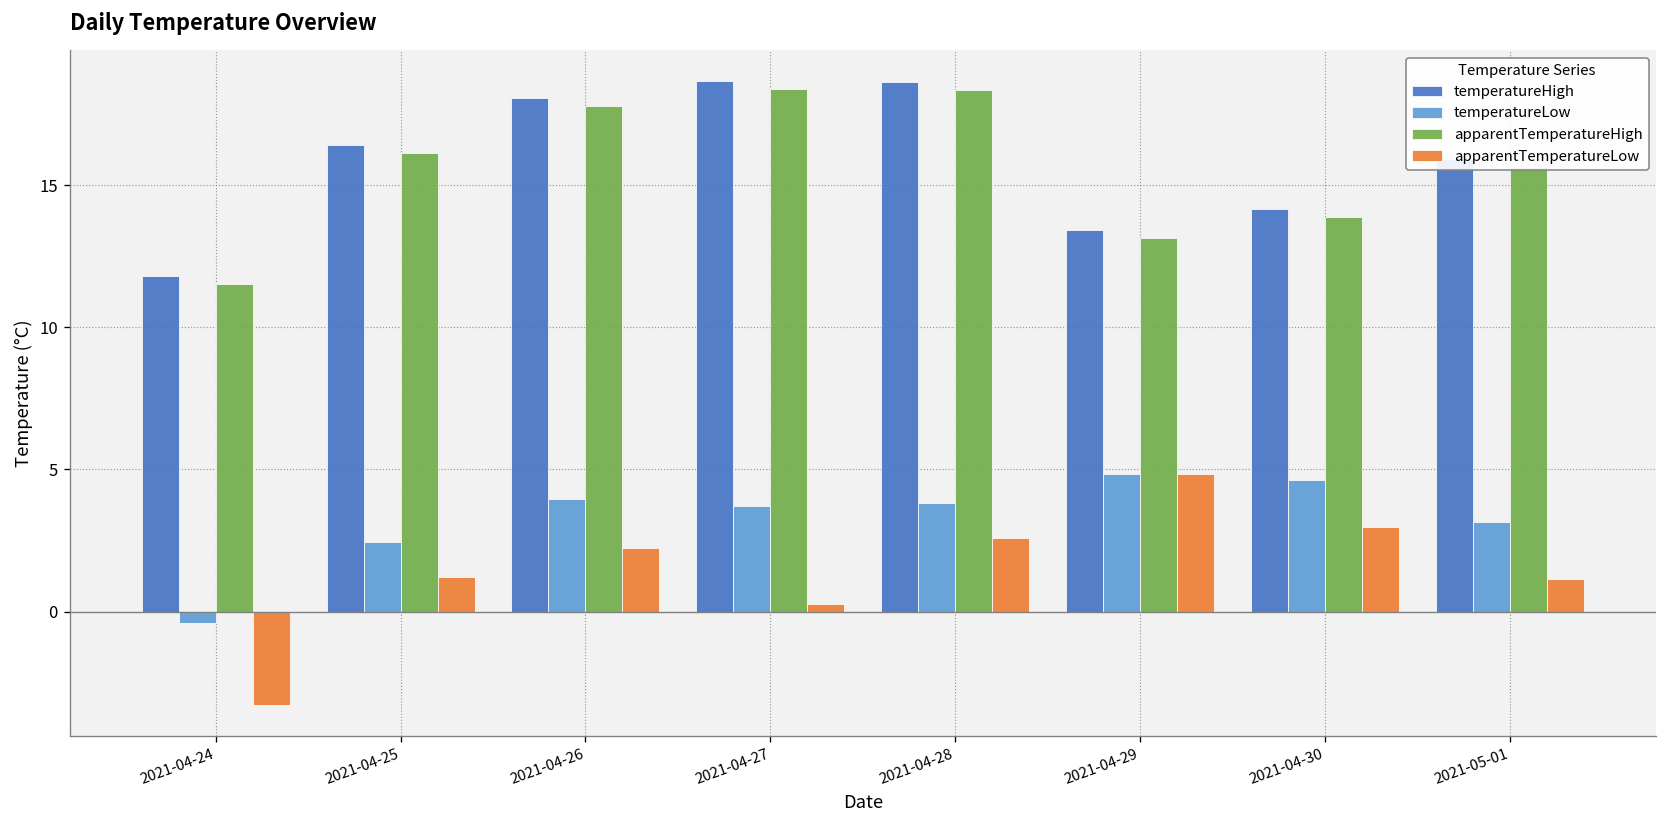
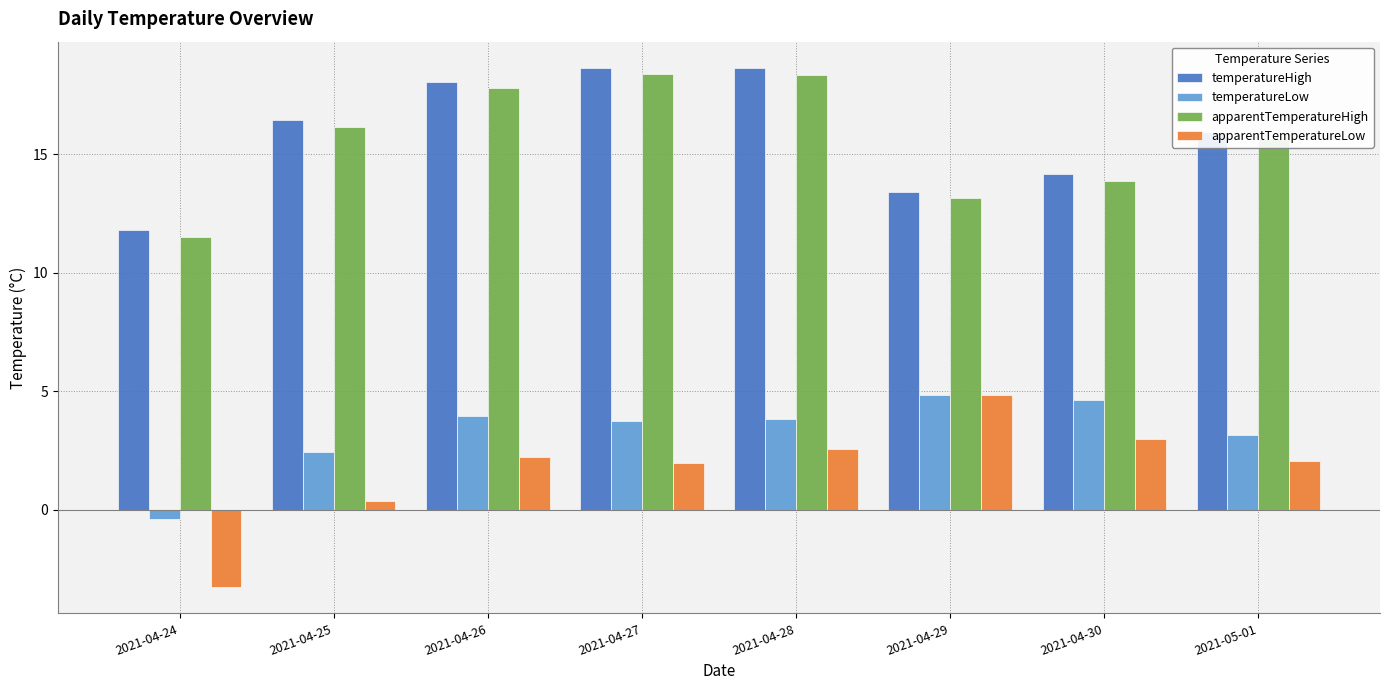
apparentTemperatureLow, 2021-04-25: 1.2 -> 0.4
apparentTemperatureLow, 2021-04-27: 0.3 -> 2.0
apparentTemperatureLow, 2021-05-01: 1.1 -> 2.1
